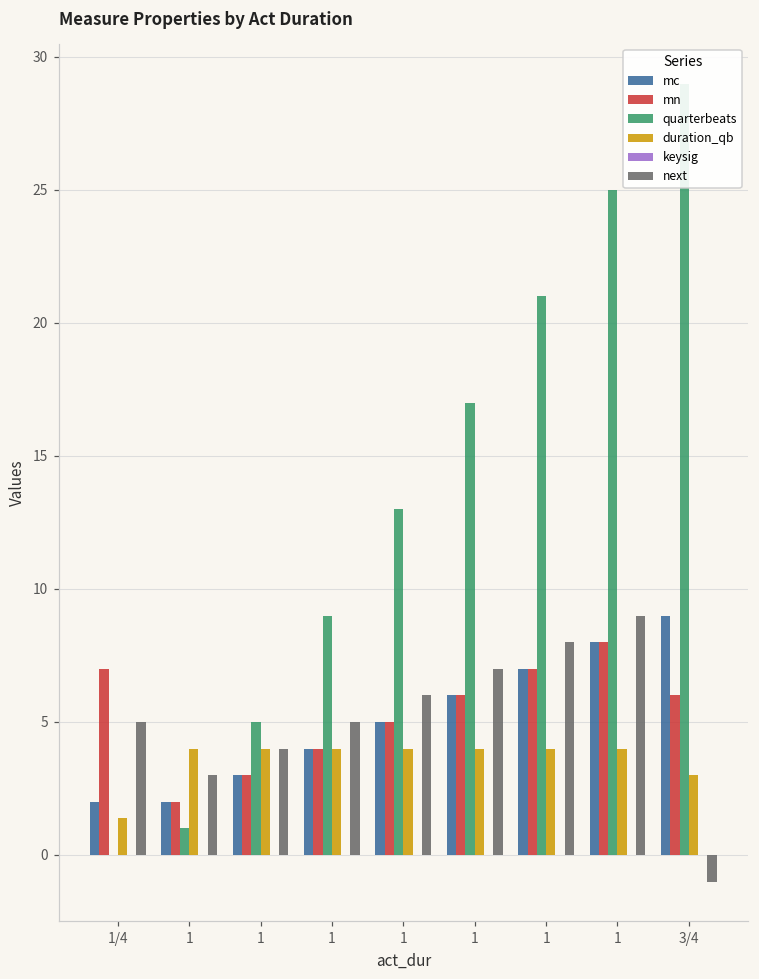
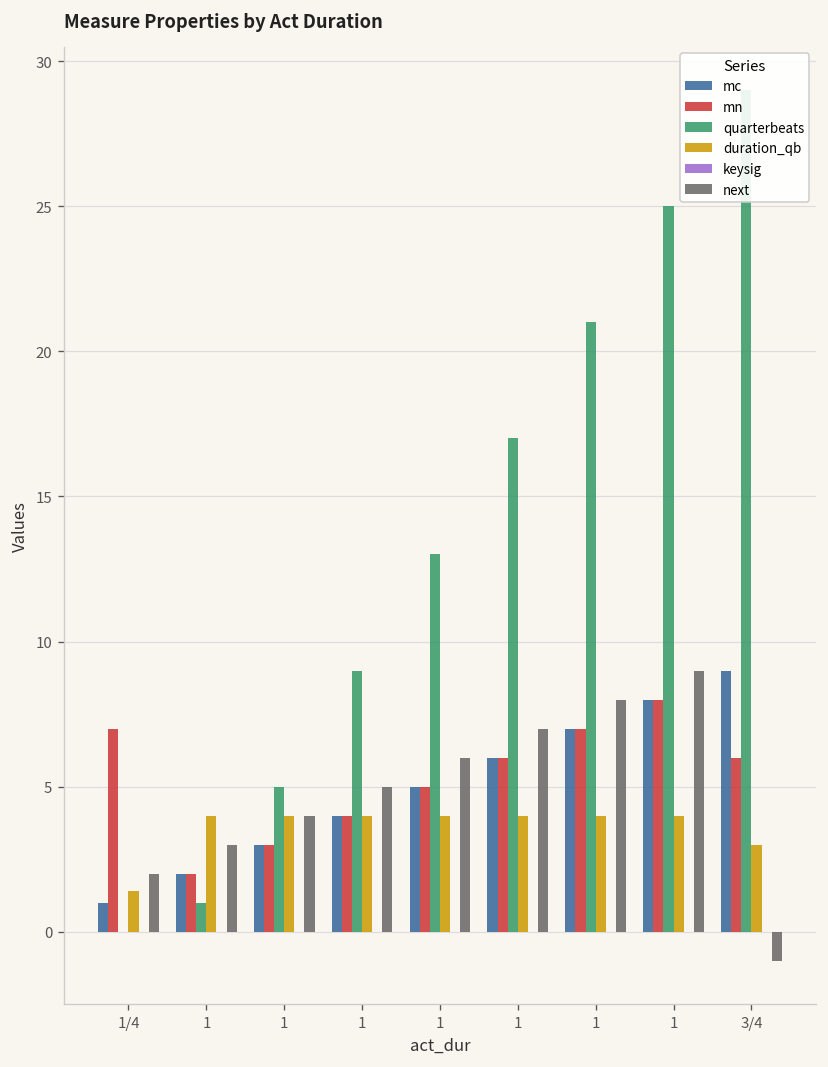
mc, 1/4: 2 -> 1
next, 1/4: 5 -> 2
